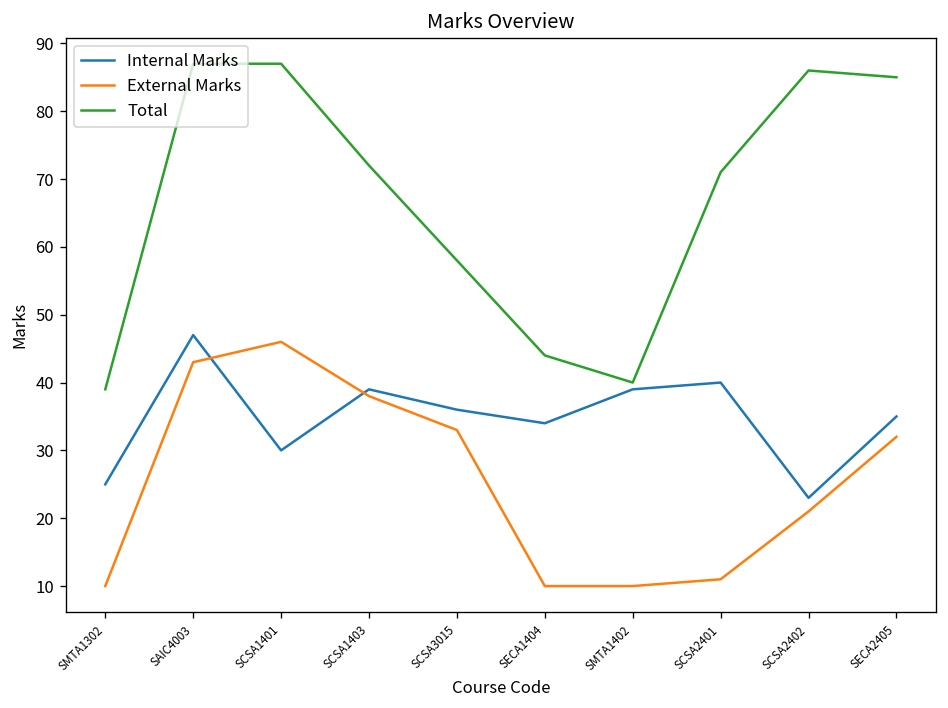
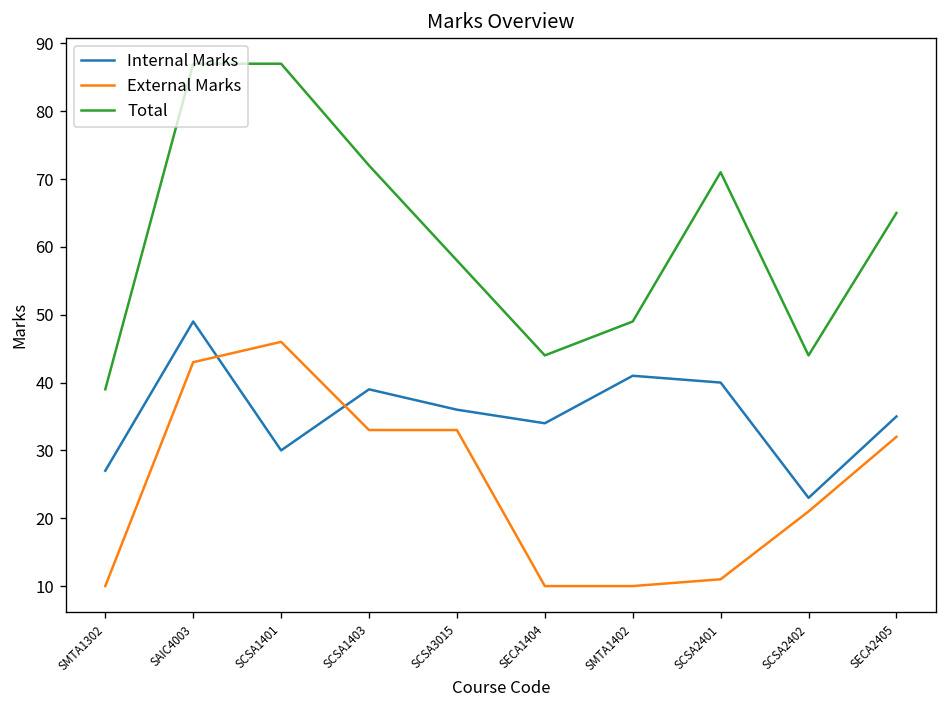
Internal Marks, SMTA1302: 25 -> 27
Internal Marks, SAIC4003: 47 -> 49
External Marks, SCSA1403: 38 -> 33
Internal Marks, SMTA1402: 39 -> 41
Total, SMTA1402: 40 -> 49
Total, SCSA2402: 86 -> 44
Total, SECA2405: 85 -> 65
